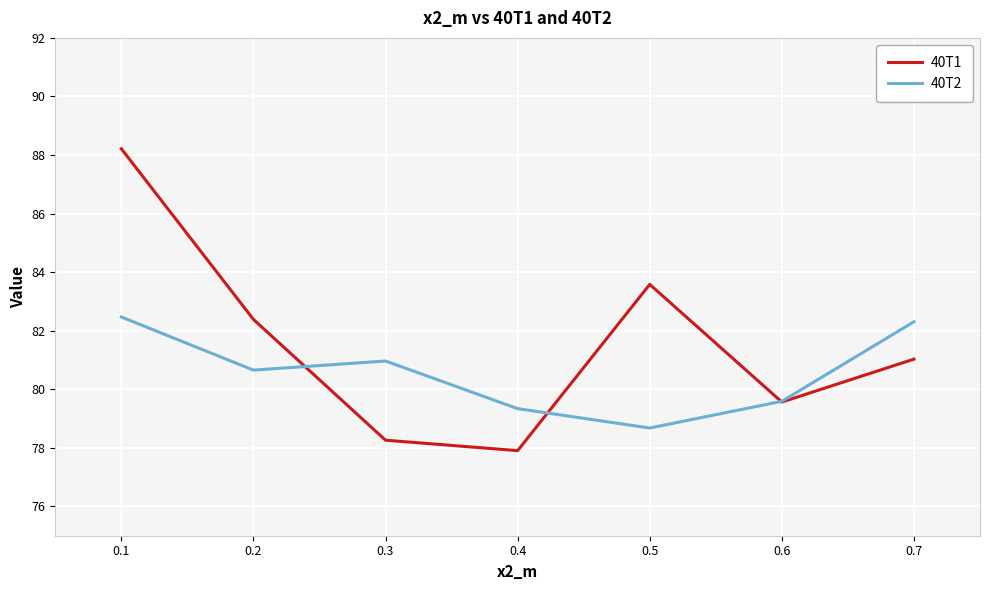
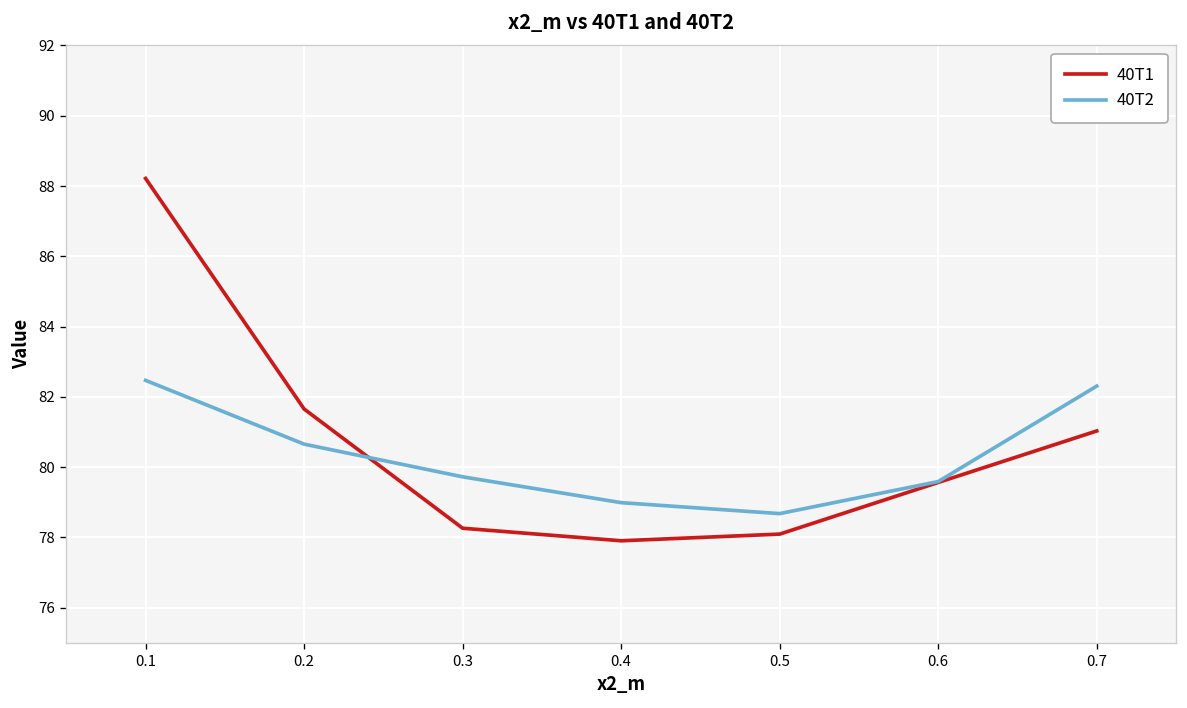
40T1, 0.2: 82.4 -> 81.7
40T2, 0.3: 81.0 -> 79.7
40T2, 0.4: 79.3 -> 79.0
40T1, 0.5: 83.6 -> 78.1
